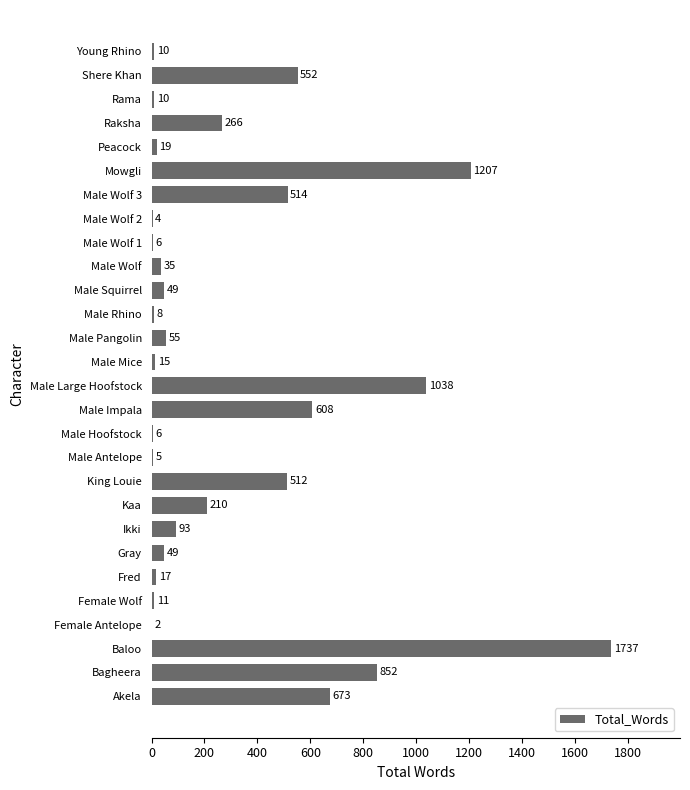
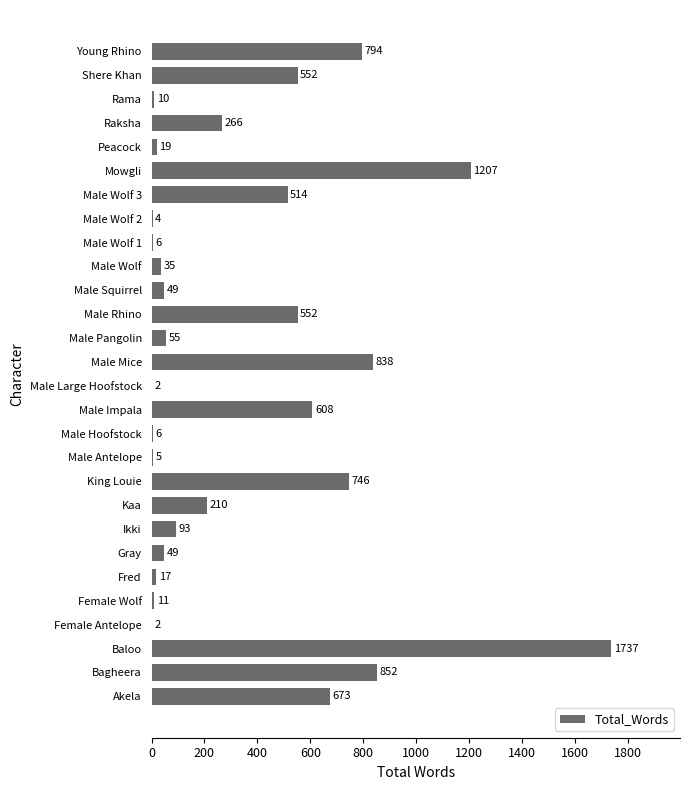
Young Rhino: 10 -> 794
Male Rhino: 8 -> 552
Male Mice: 15 -> 838
Male Large Hoofstock: 1038 -> 2
King Louie: 512 -> 746
